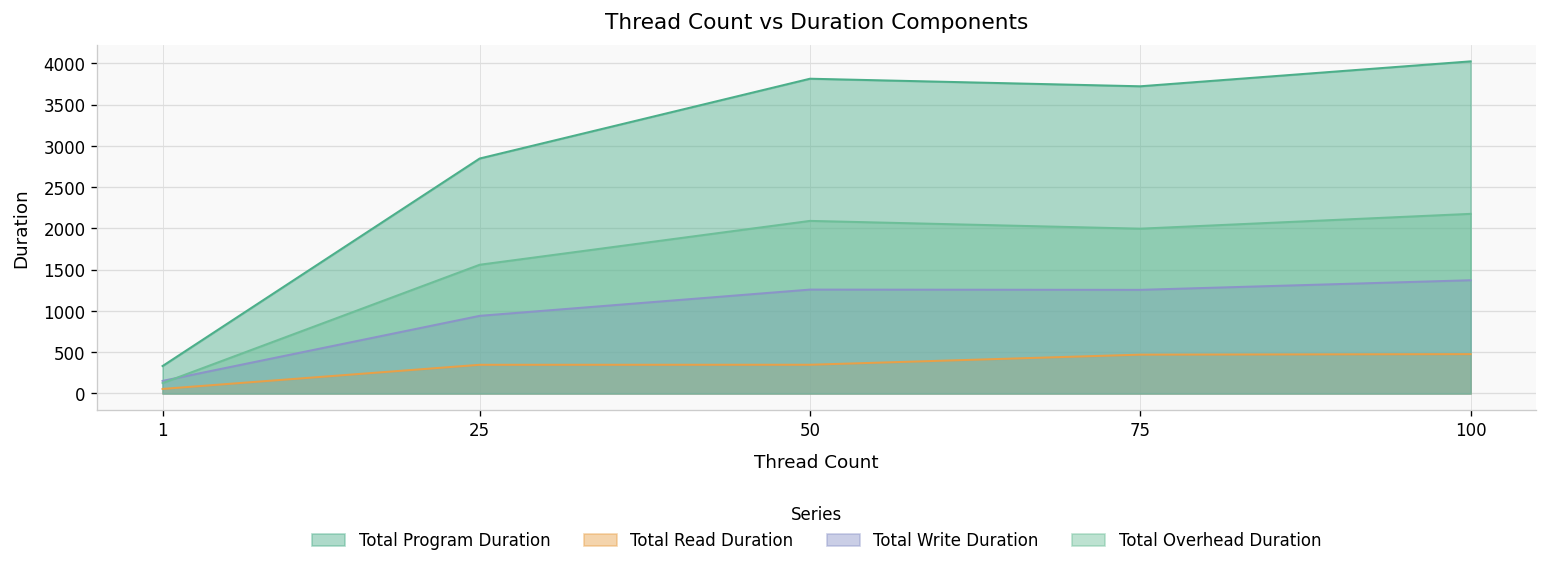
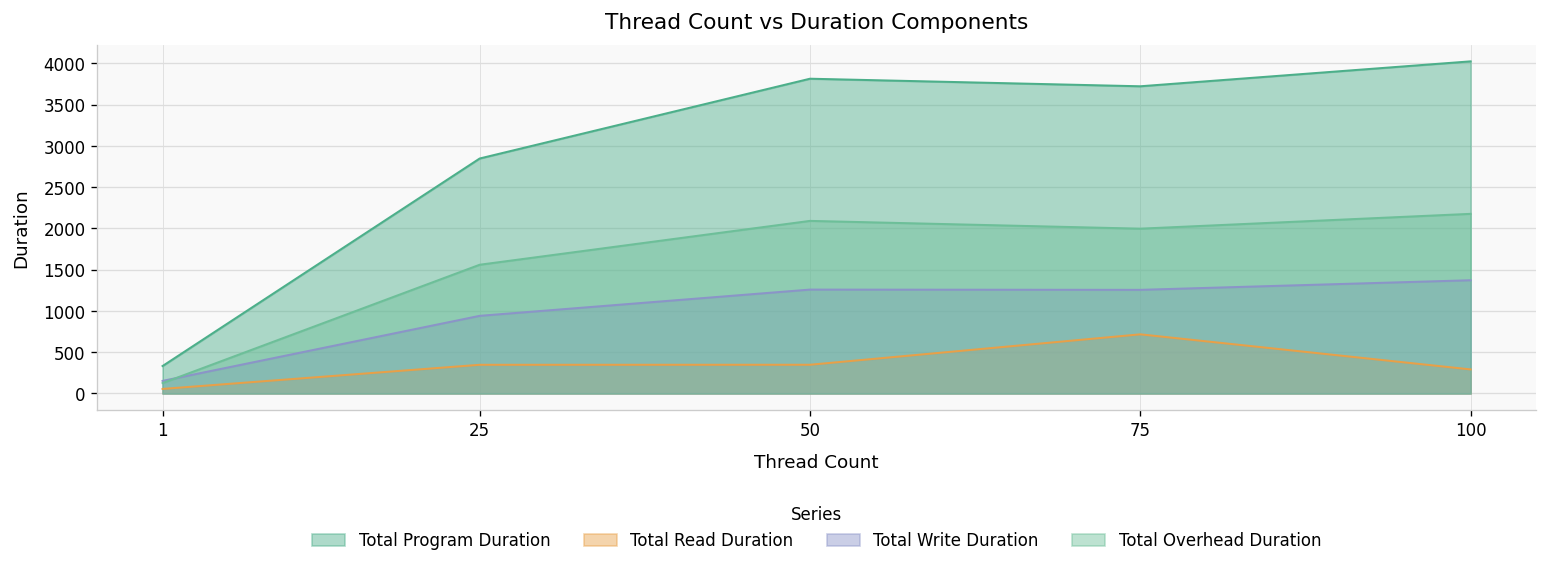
Total Read Duration, 75: 500 -> 700
Total Read Duration, 100: 500 -> 300
